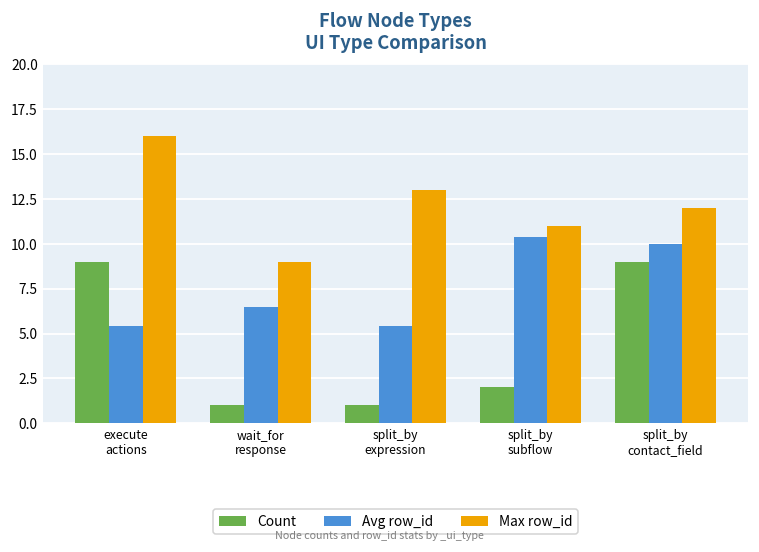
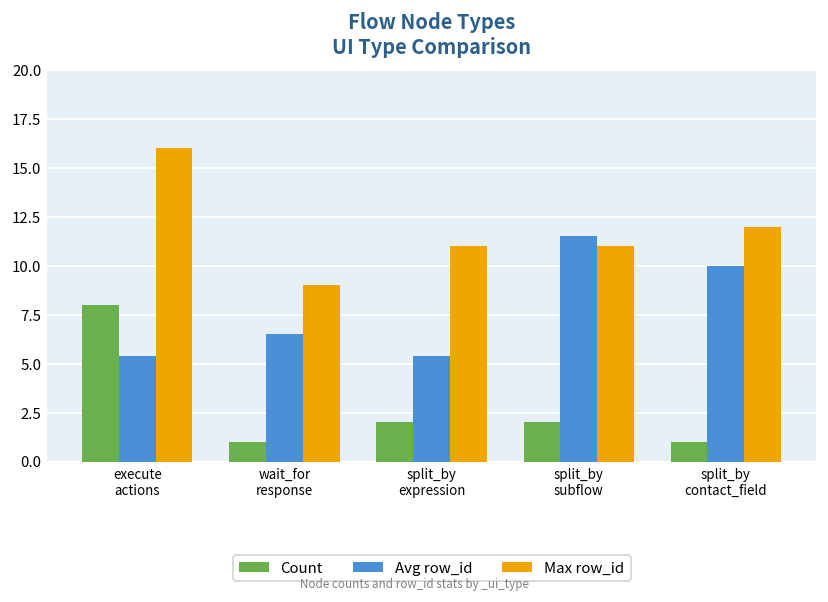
Count, execute actions: 9 -> 8
Count, split_by expression: 1 -> 2
Max row_id, split_by expression: 13 -> 11
Avg row_id, split_by subflow: 10.4 -> 11.5
Count, split_by contact_field: 9 -> 1
